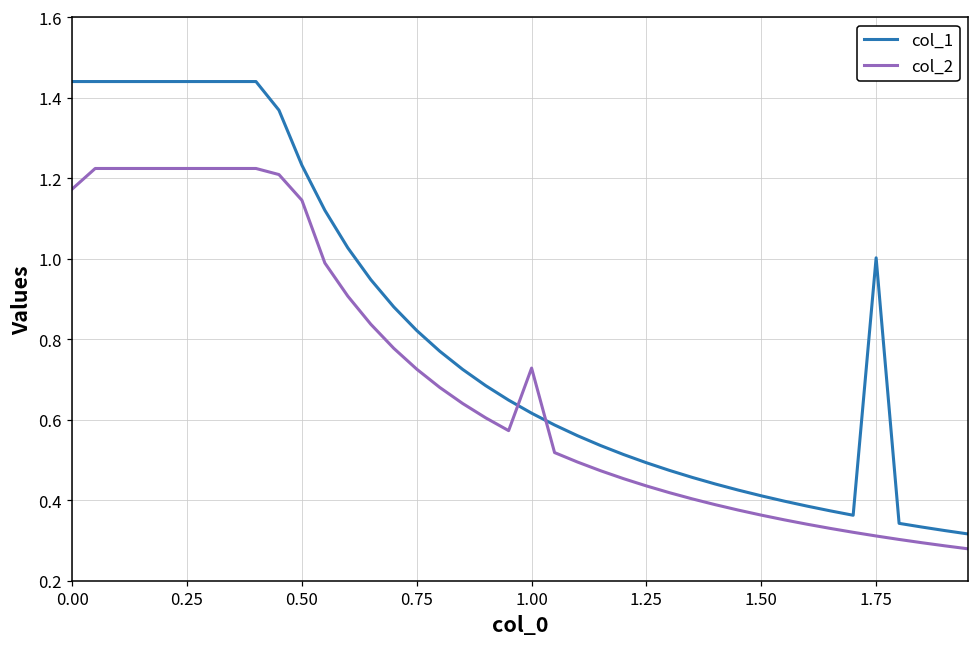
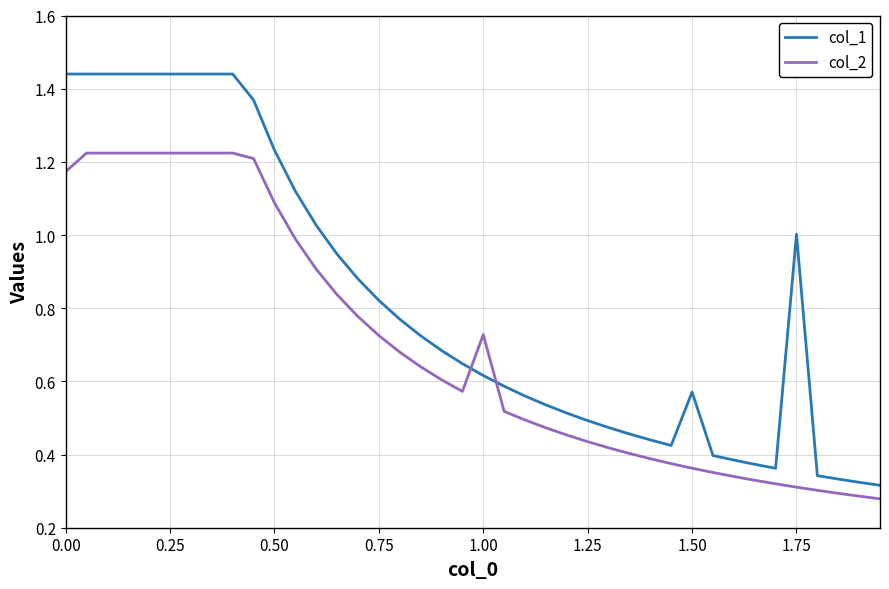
col_2, 0.50: 1.15 -> 1.09
col_1, 1.50: 0.41 -> 0.57
